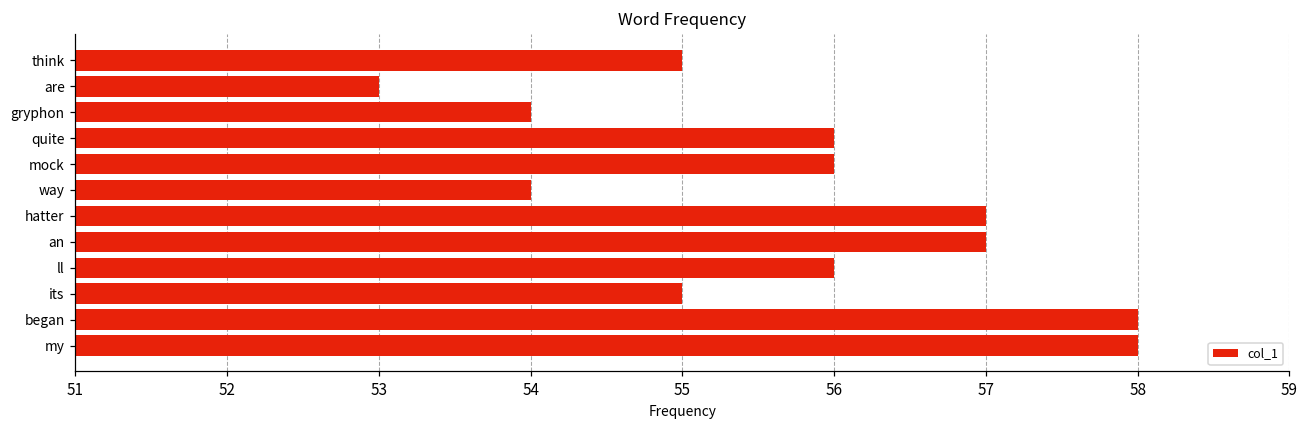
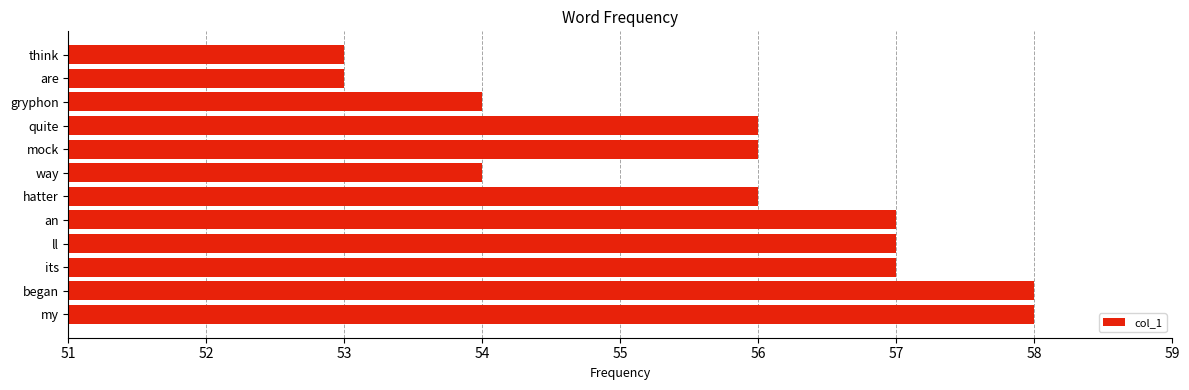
think: 55 -> 53
hatter: 57 -> 56
ll: 56 -> 57
its: 55 -> 57
